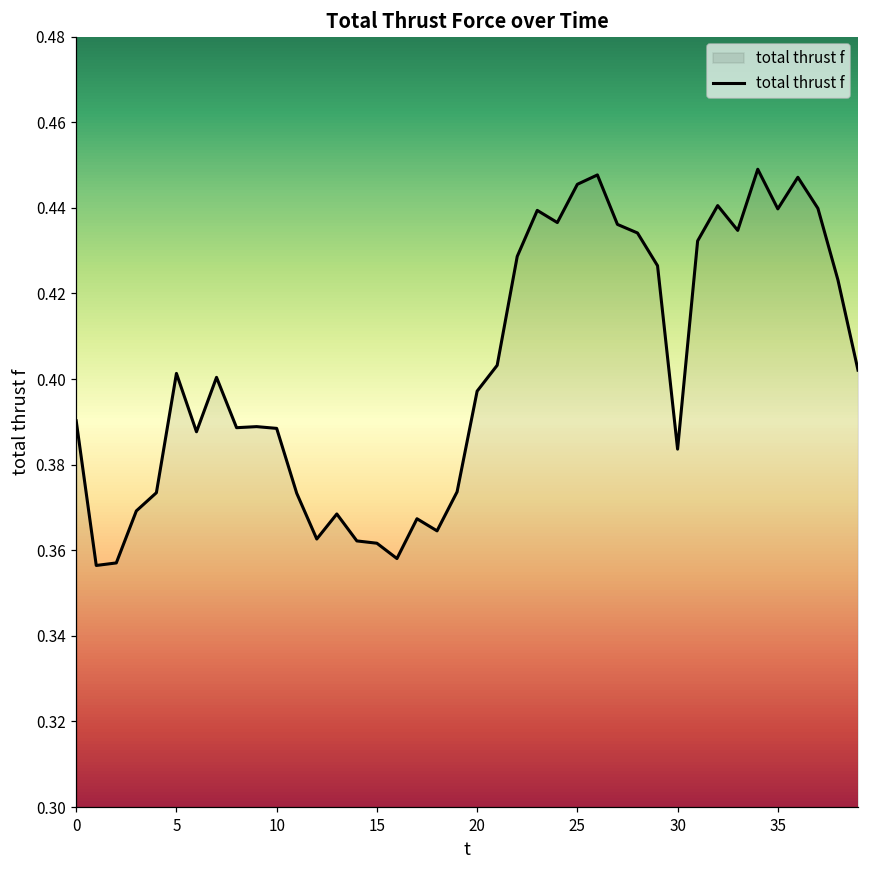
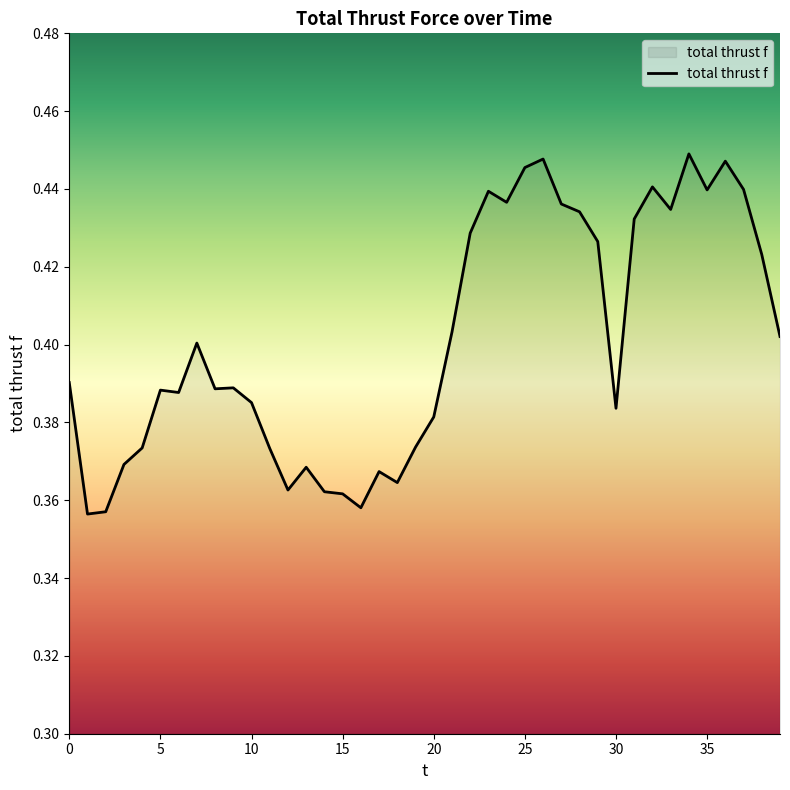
5: 0.401 -> 0.388
10: 0.388 -> 0.385
20: 0.397 -> 0.381
